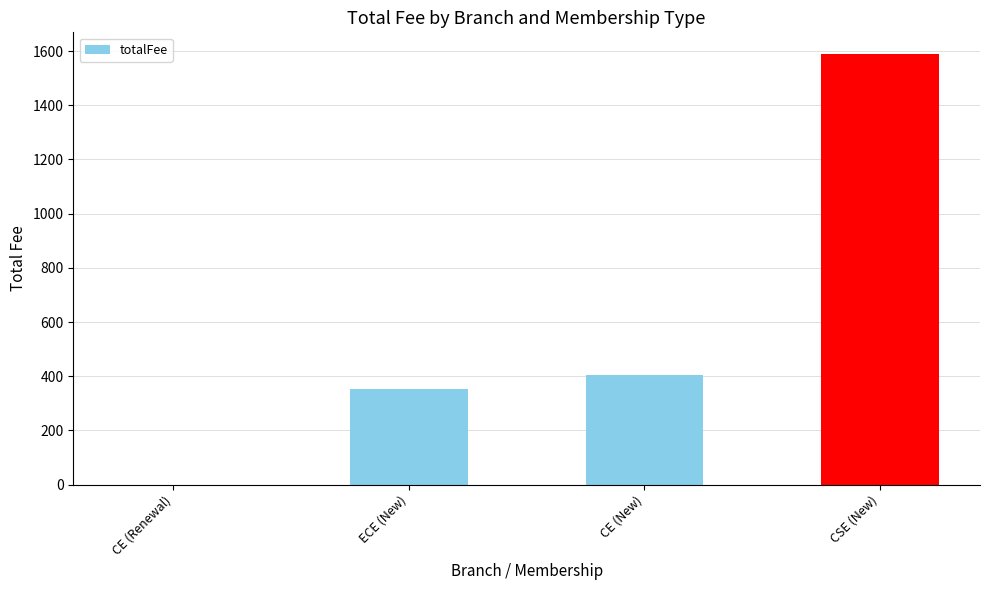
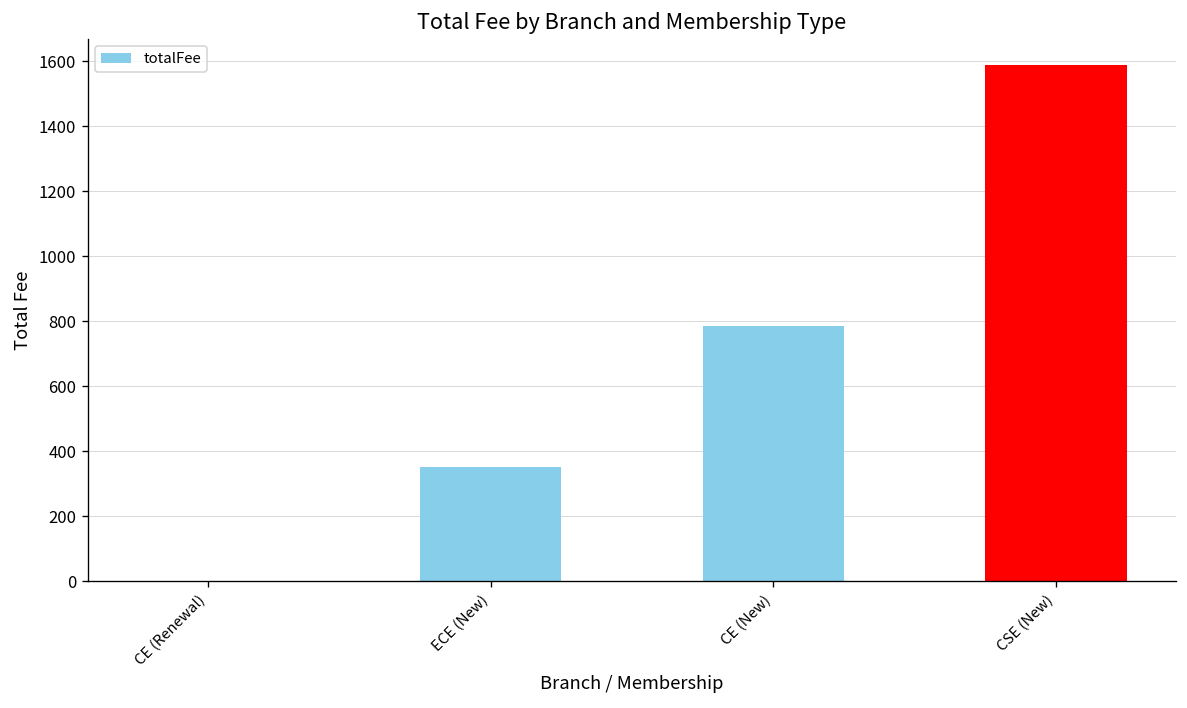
CE (New): 410 -> 790
